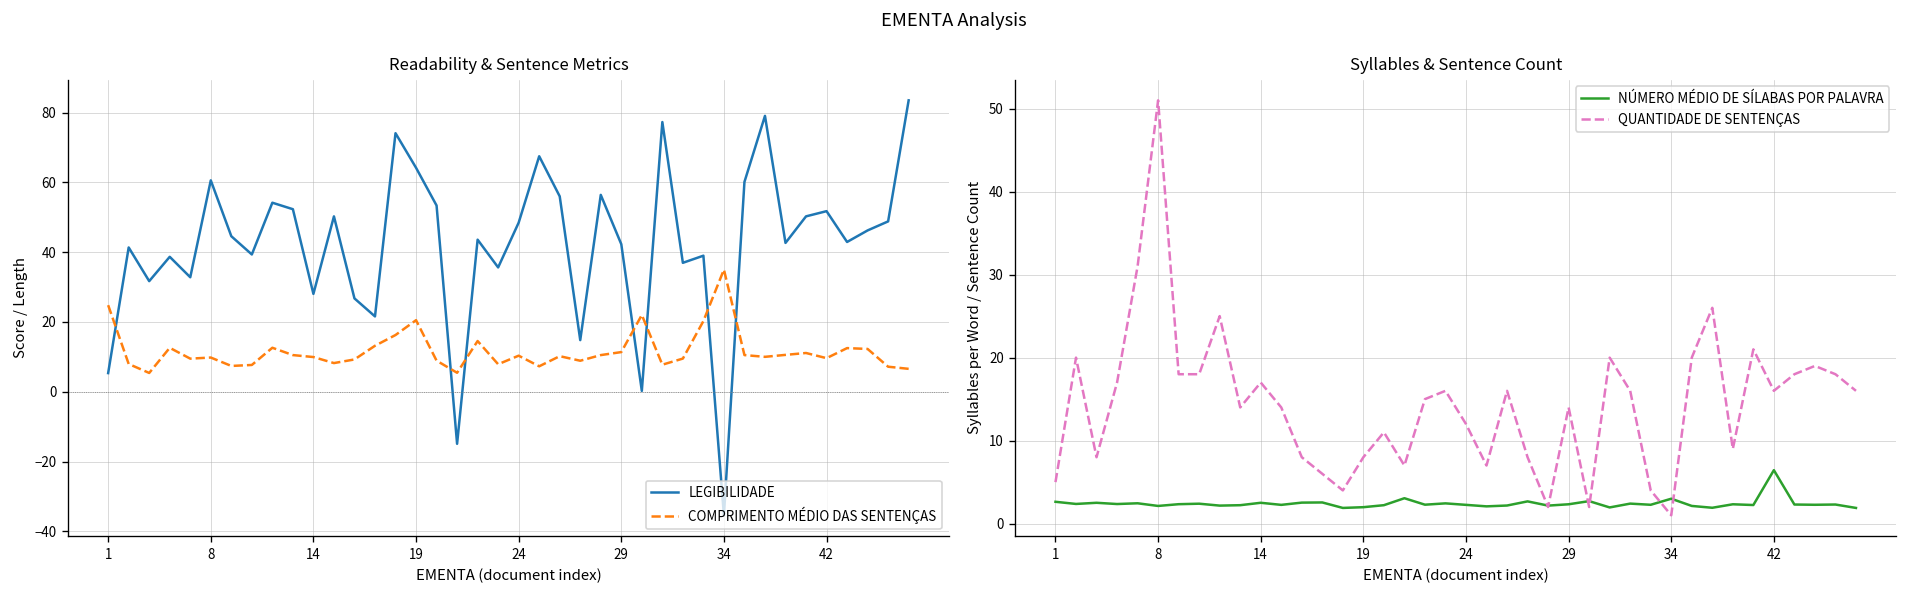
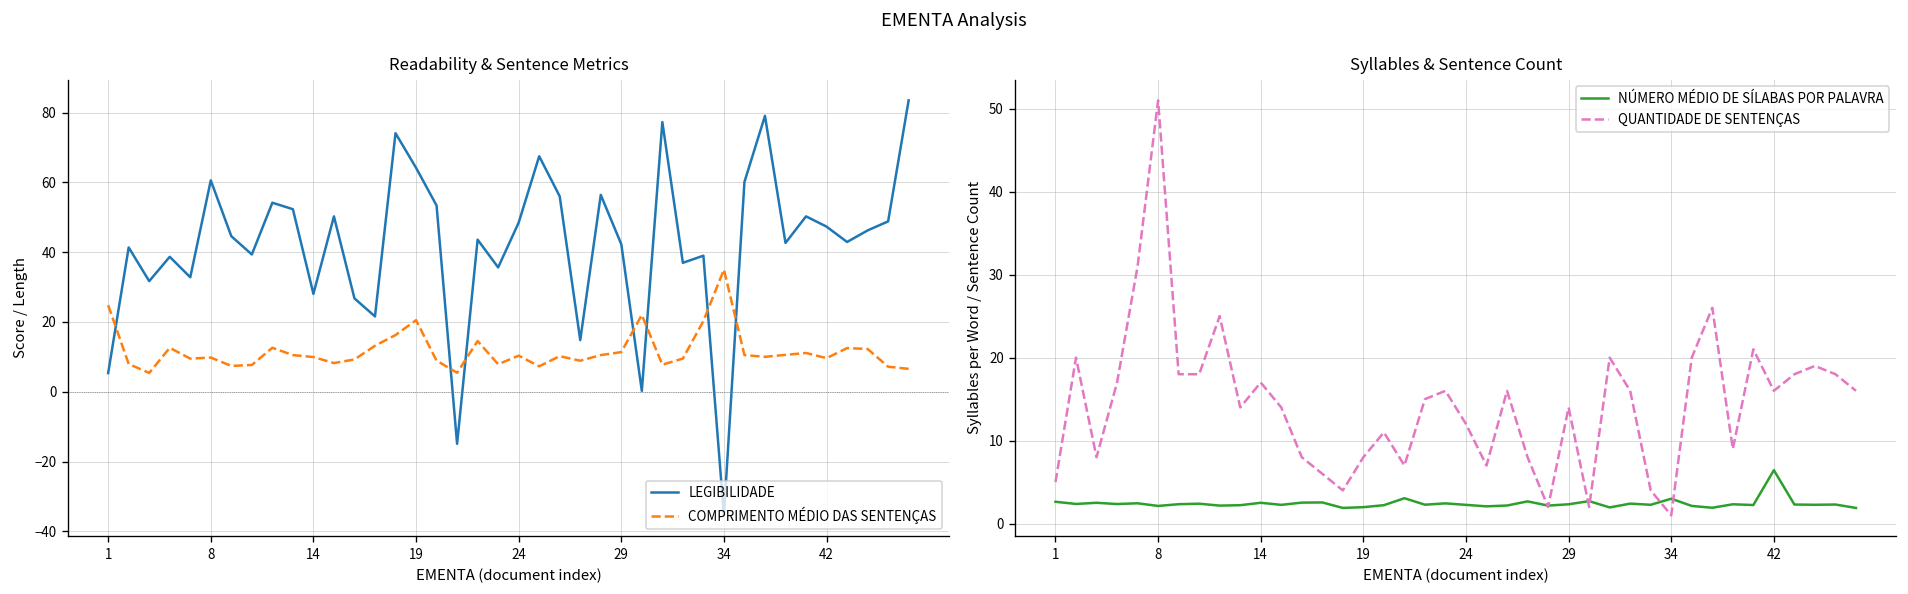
Readability & Sentence Metrics, LEGIBILIDADE, 42: 52 -> 47
